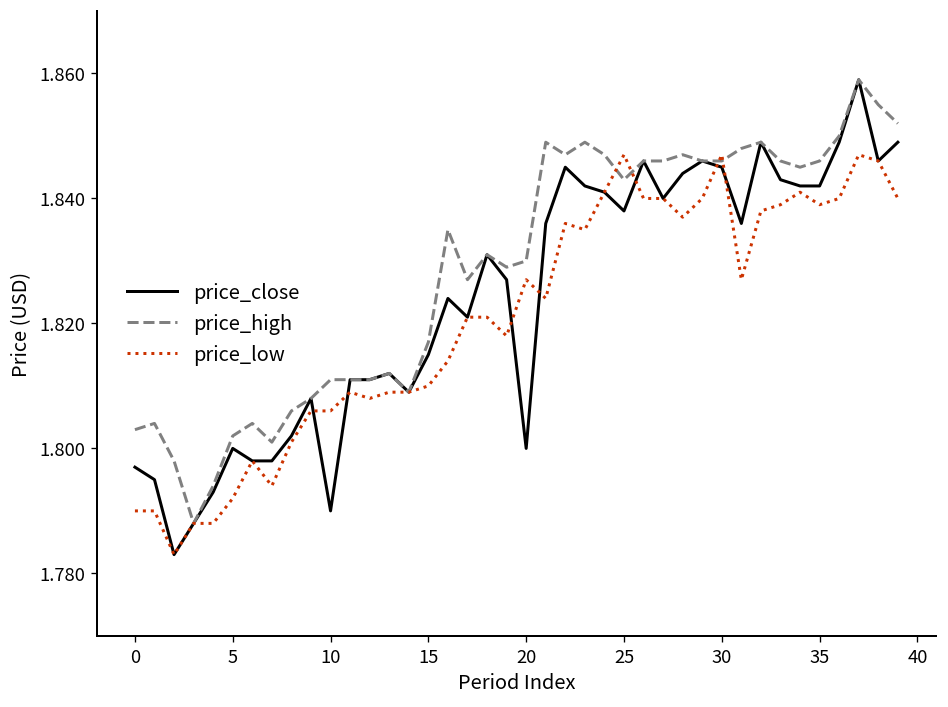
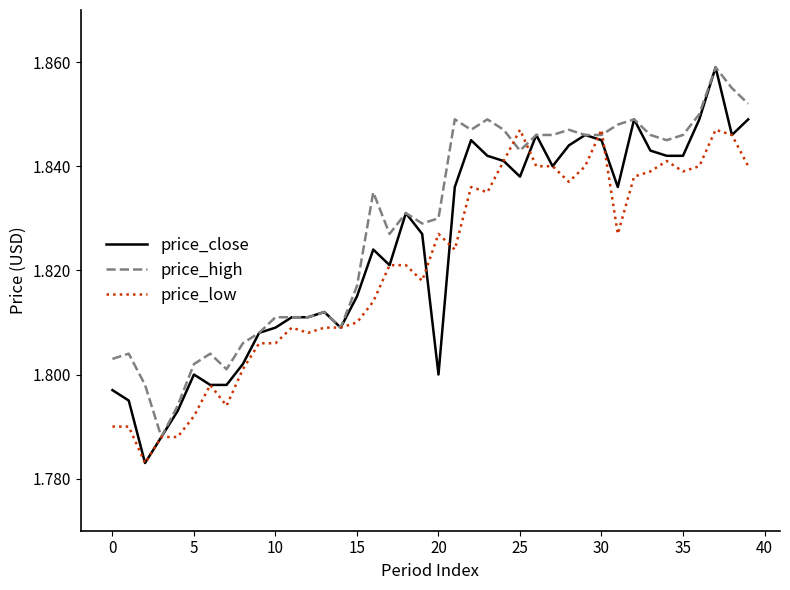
price_close, 10: 1.790 -> 1.809
